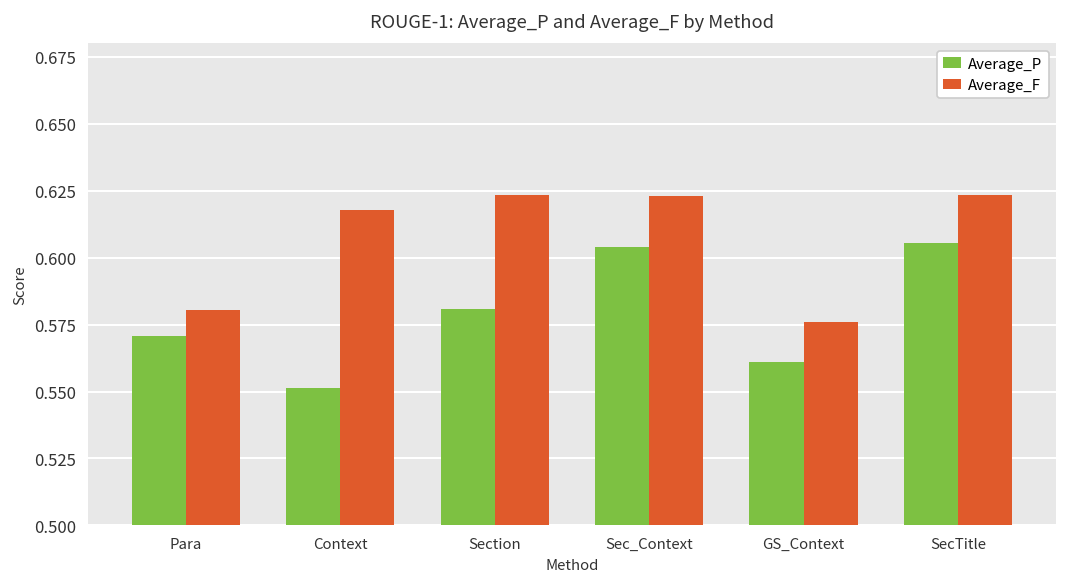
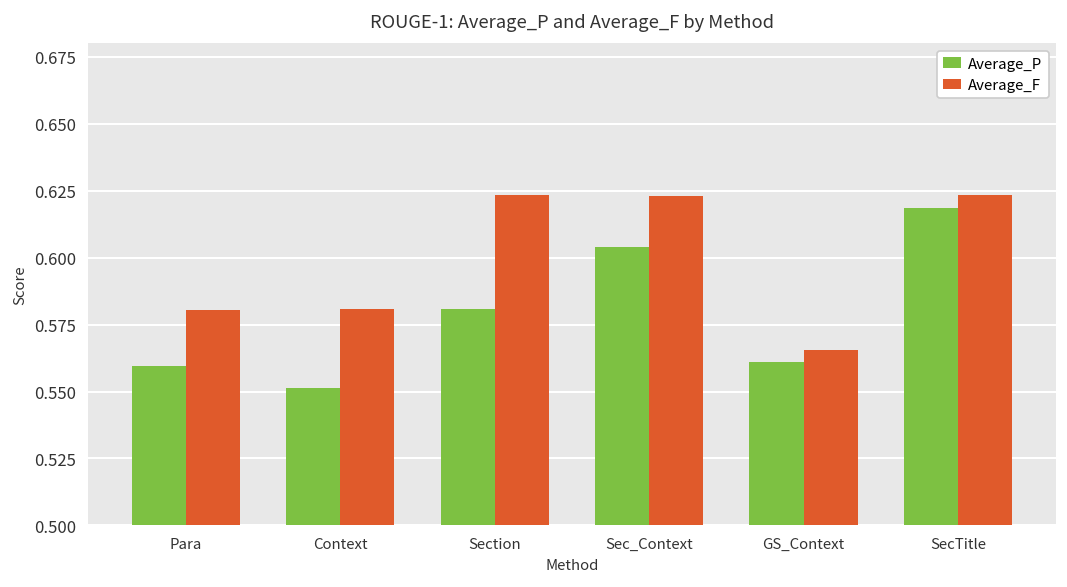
Average_P, Para: 0.571 -> 0.560
Average_F, Context: 0.618 -> 0.581
Average_F, GS_Context: 0.576 -> 0.566
Average_P, SecTitle: 0.606 -> 0.618
